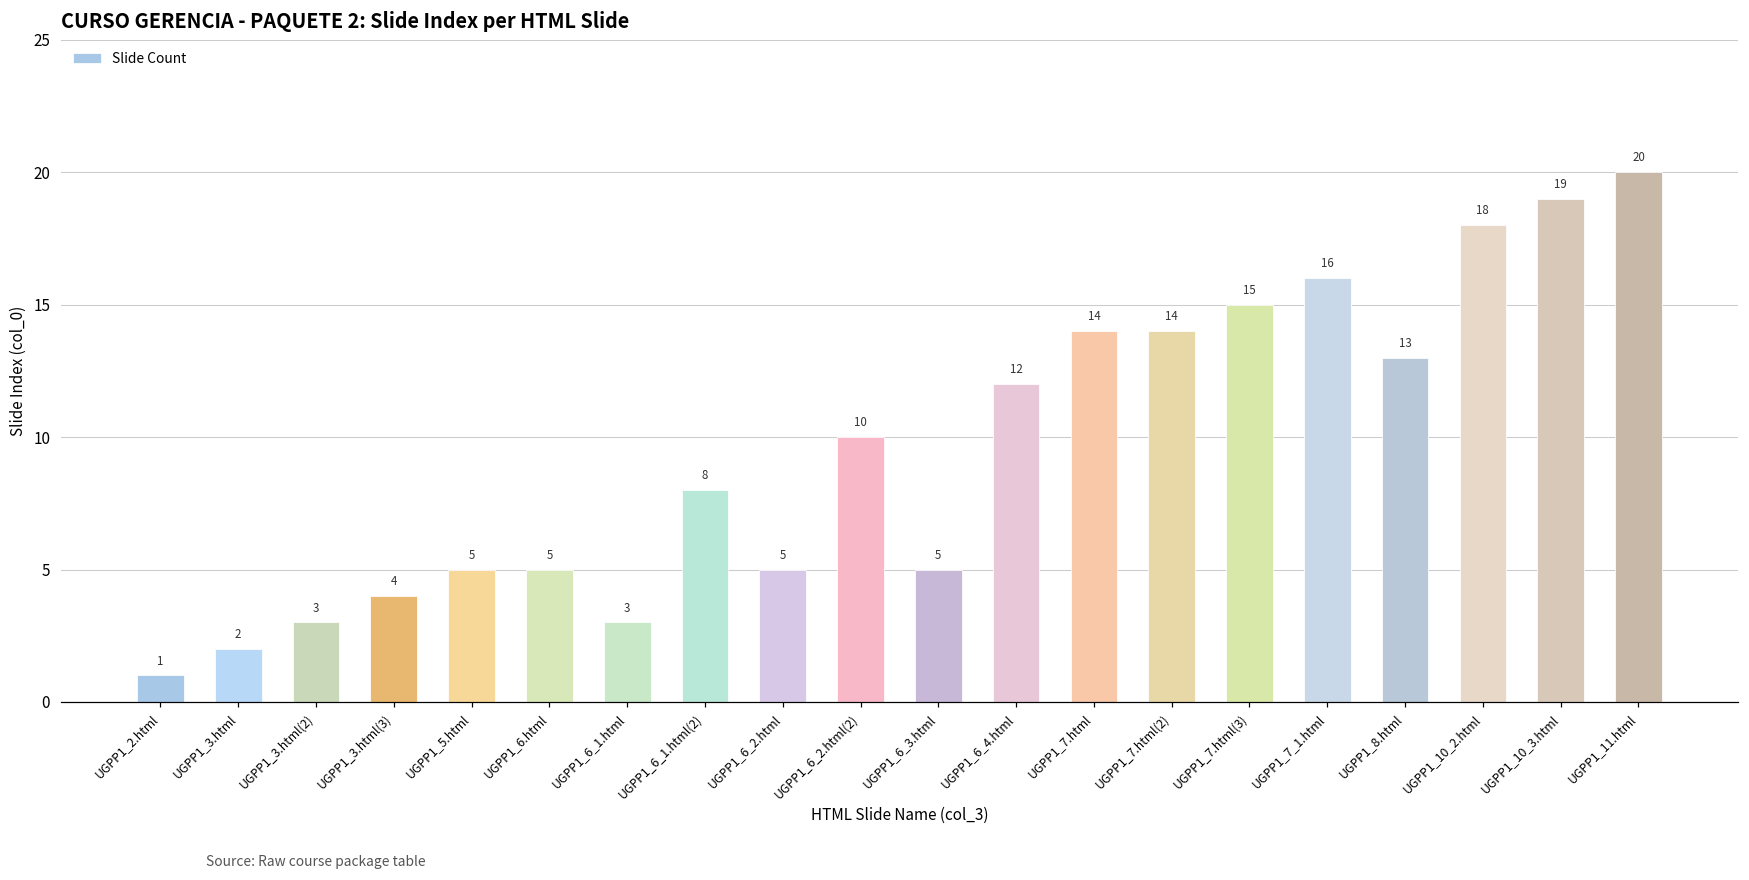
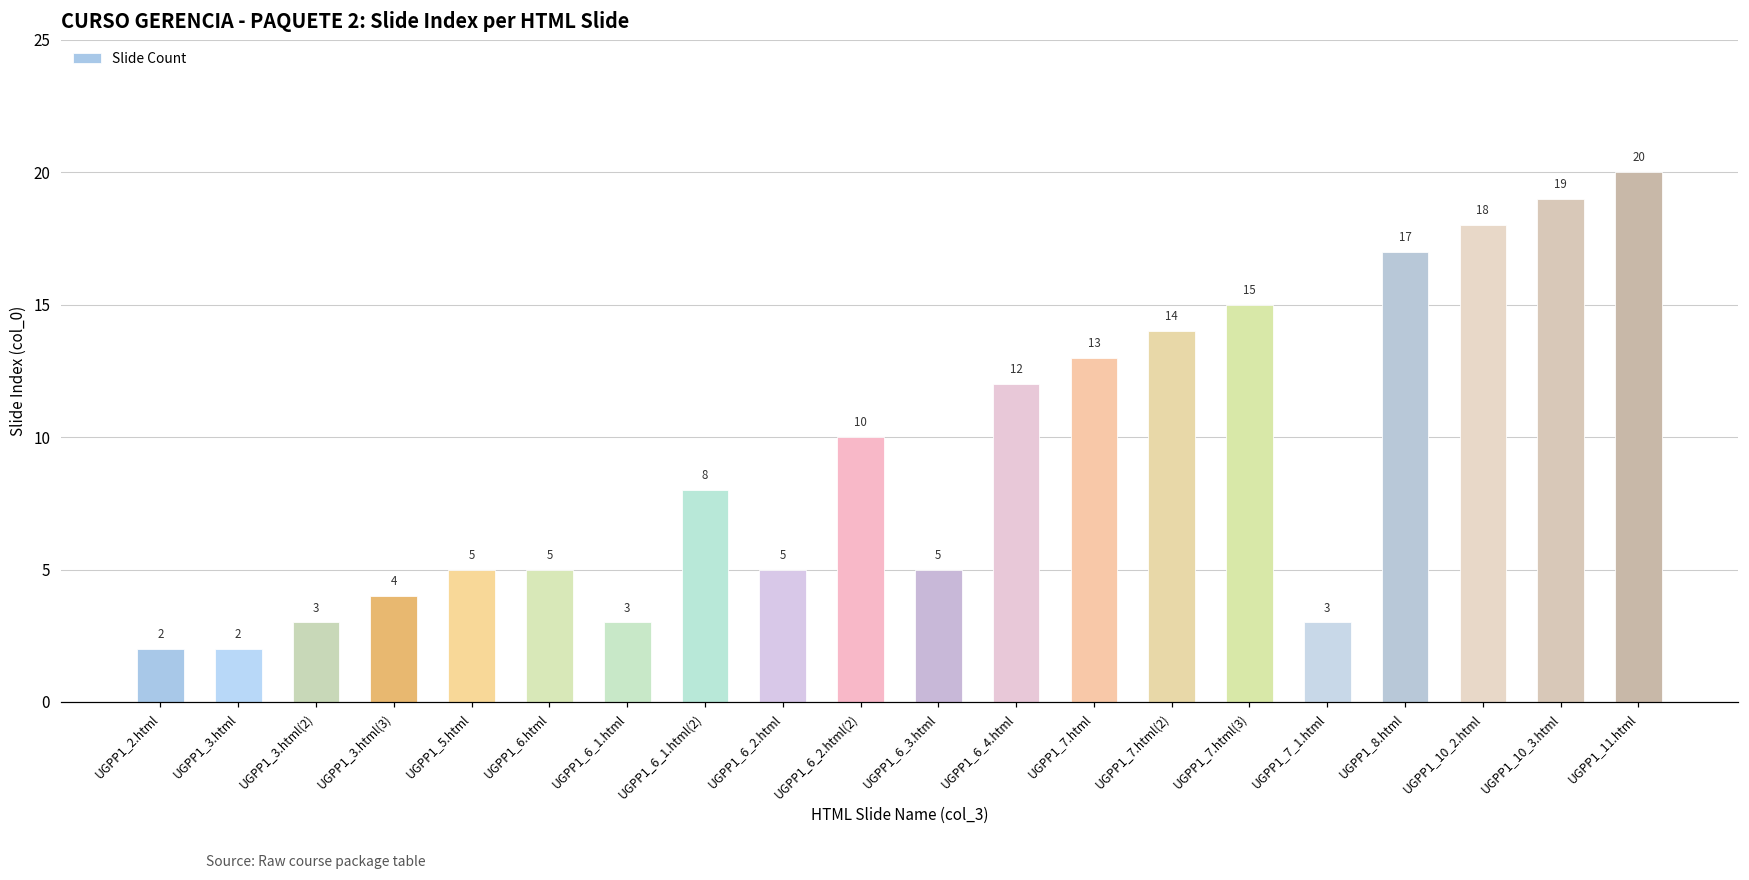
UGPP1_2.html: 1 -> 2
UGPP1_7.html: 14 -> 13
UGPP1_7_1.html: 16 -> 3
UGPP1_8.html: 13 -> 17
